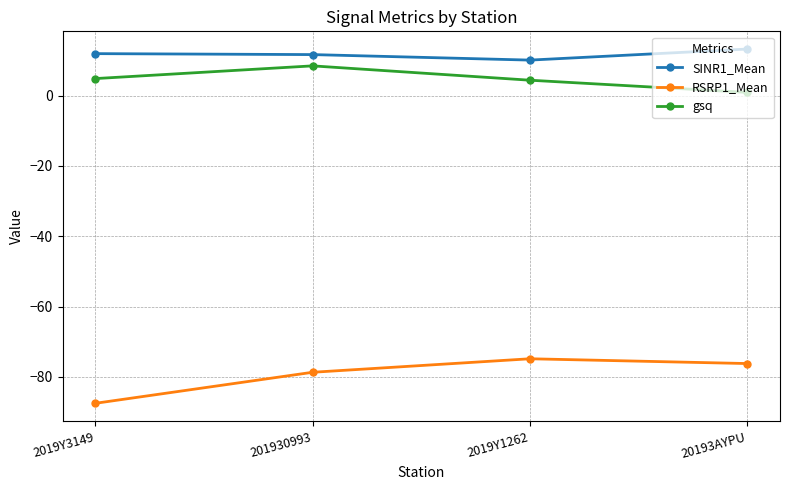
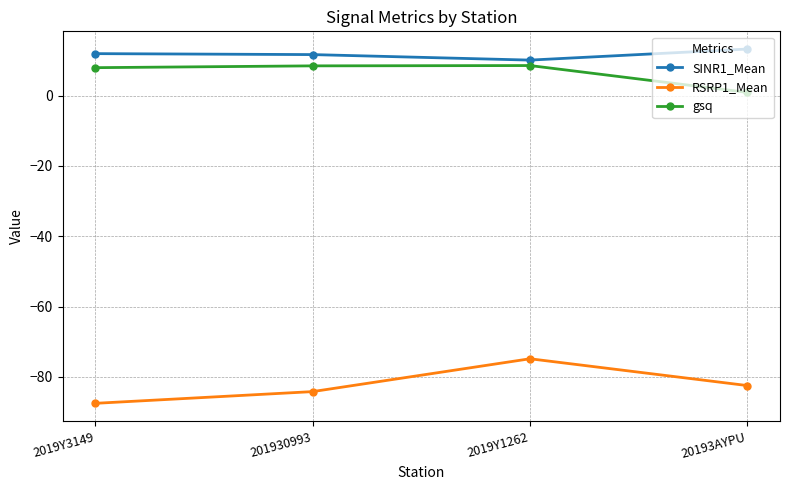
gsq, 2019Y3149: 5 -> 8
RSRP1_Mean, 201930993: -79 -> -84
gsq, 2019Y1262: 4 -> 9
RSRP1_Mean, 20193AYPU: -76 -> -82
